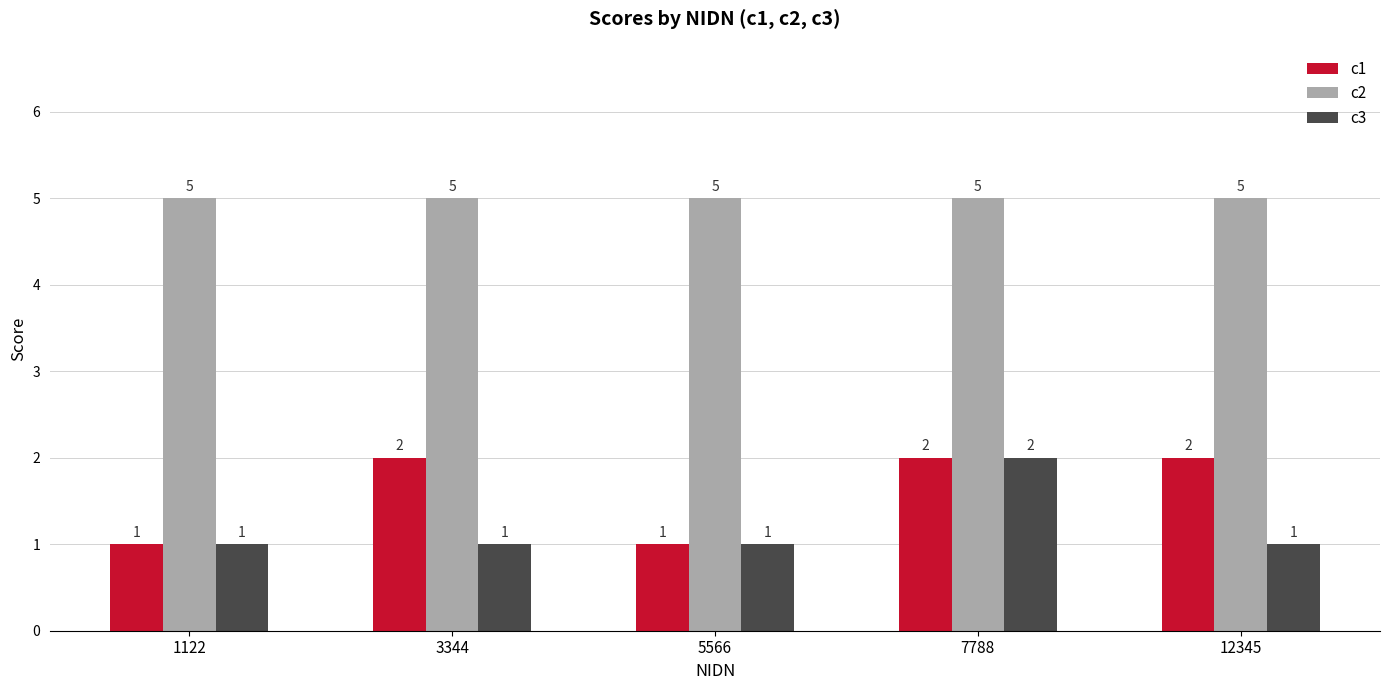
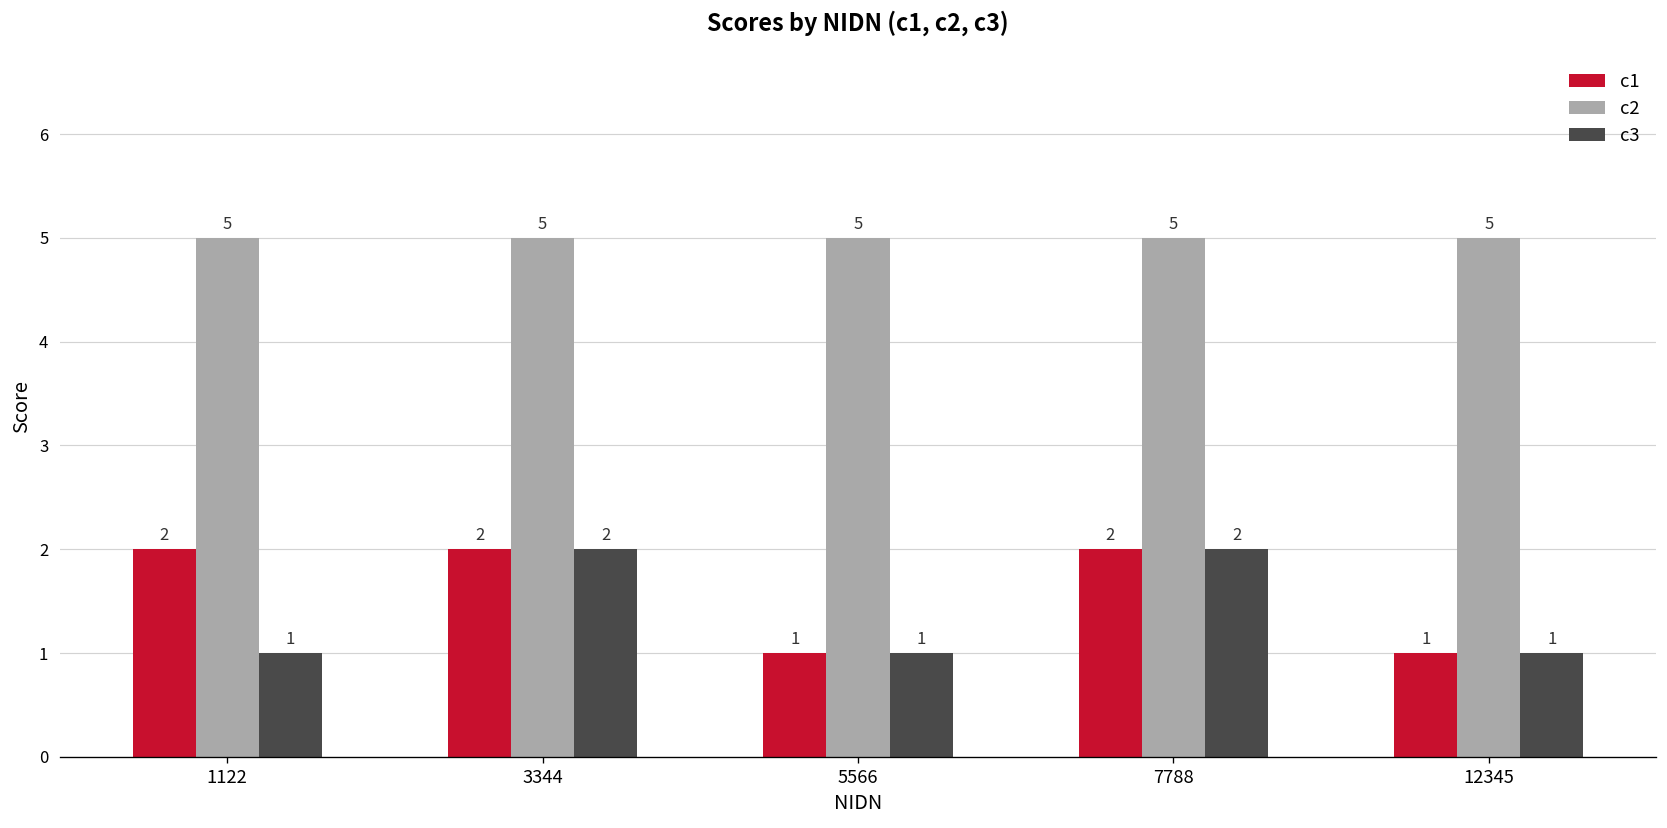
c1, 1122: 1 -> 2
c3, 3344: 1 -> 2
c1, 12345: 2 -> 1
